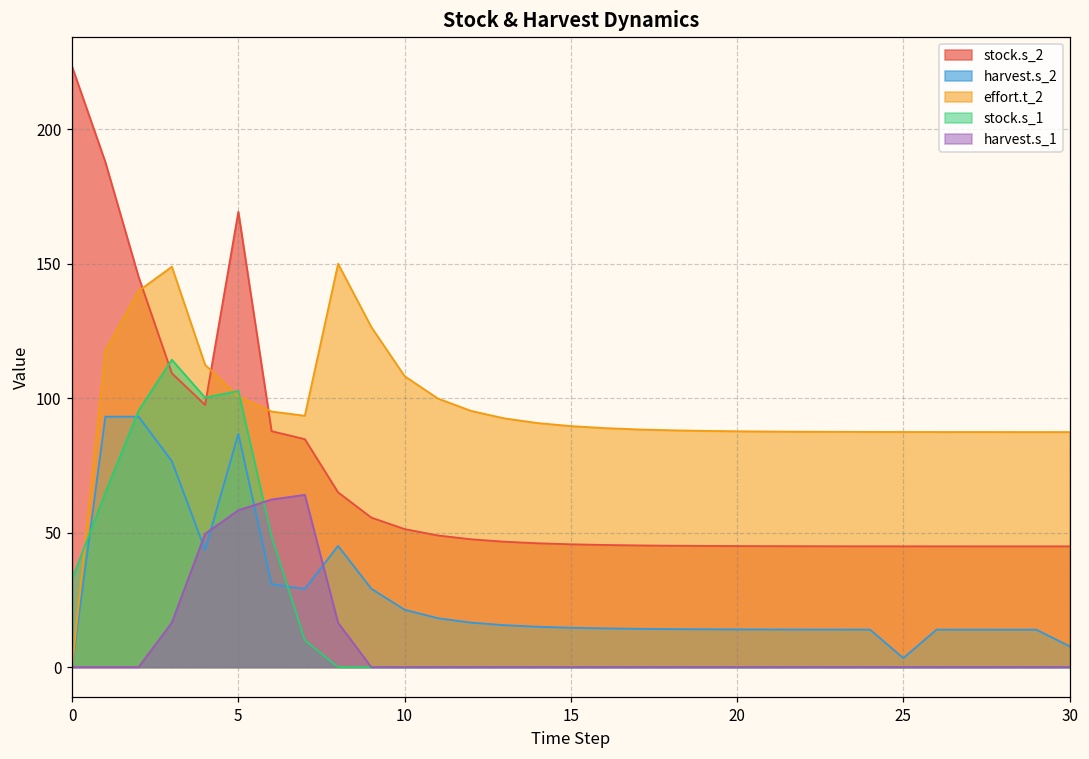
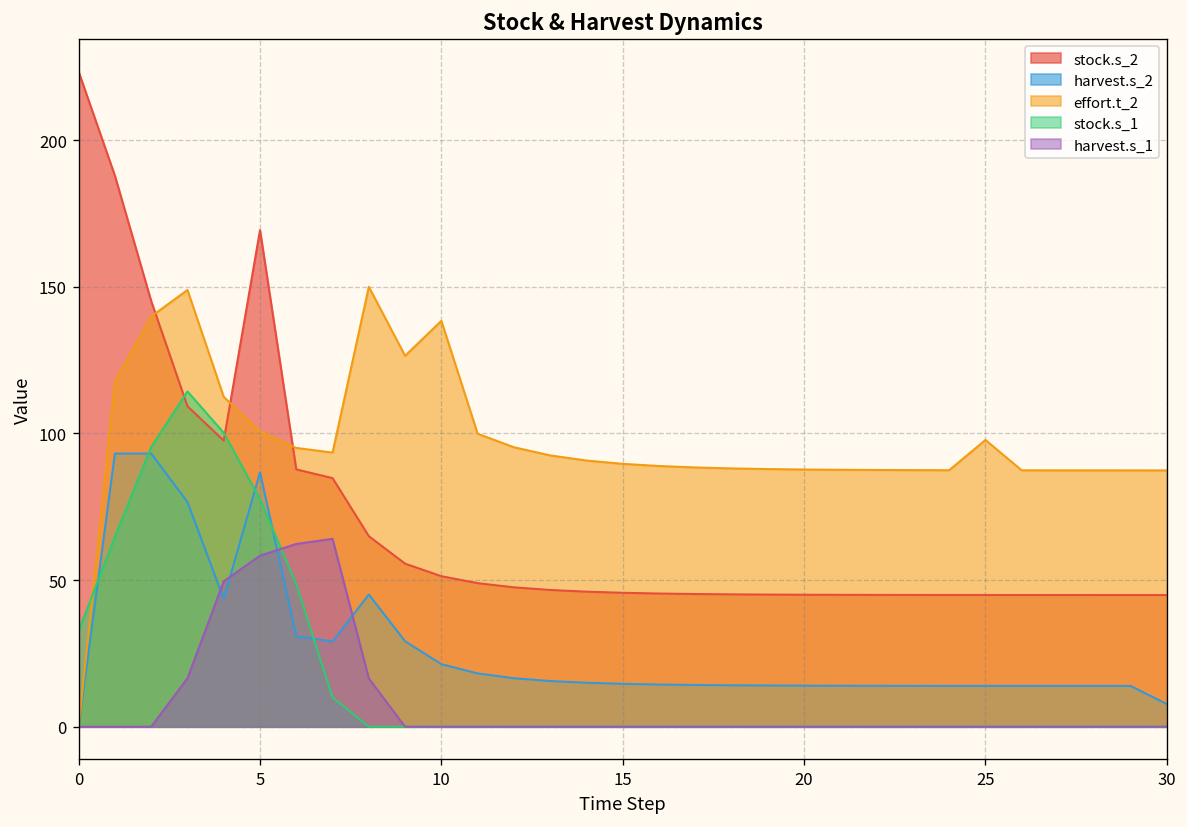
stock.s_1, 5: 103 -> 78
effort.t_2, 10: 108 -> 138
harvest.s_2, 25: 3 -> 14
effort.t_2, 25: 87 -> 98
